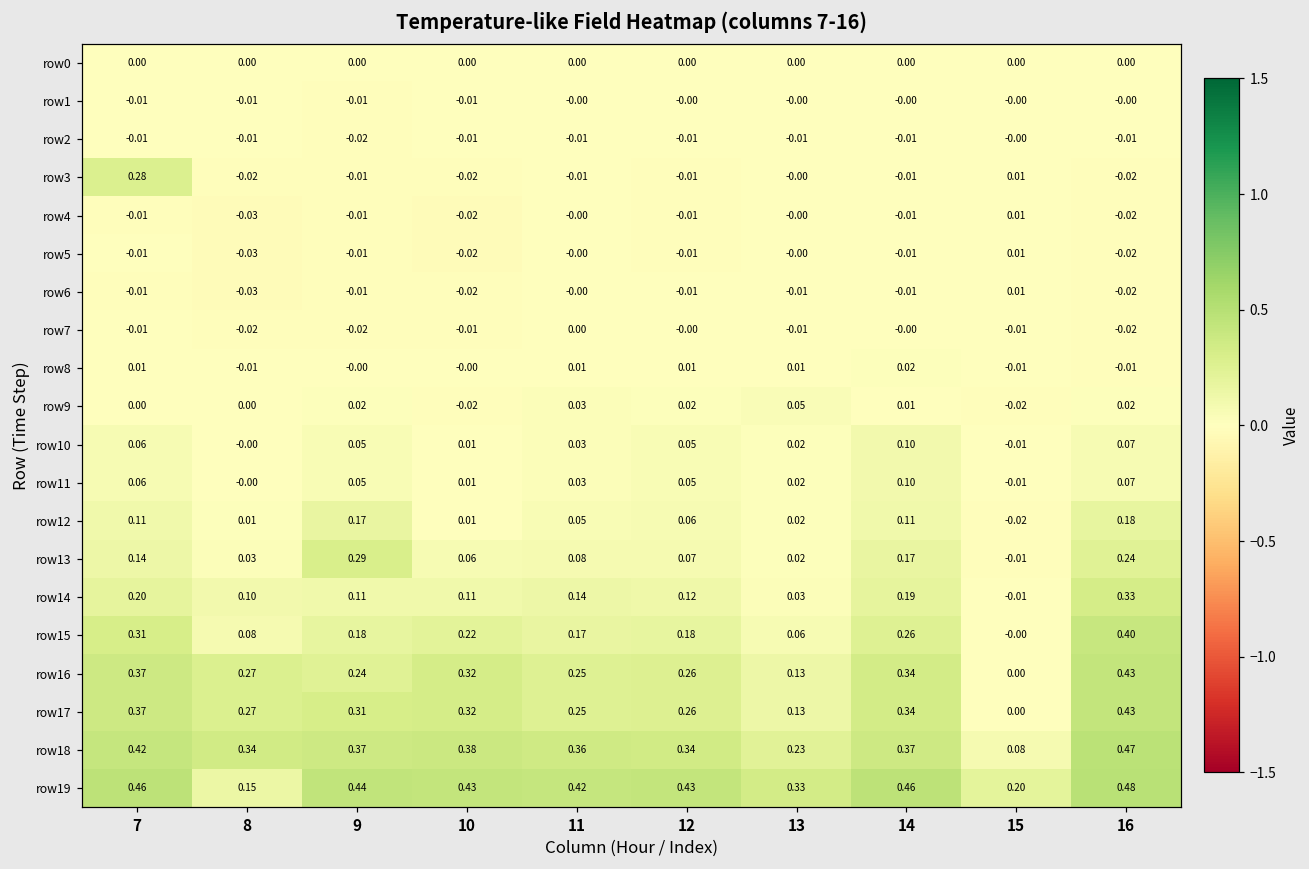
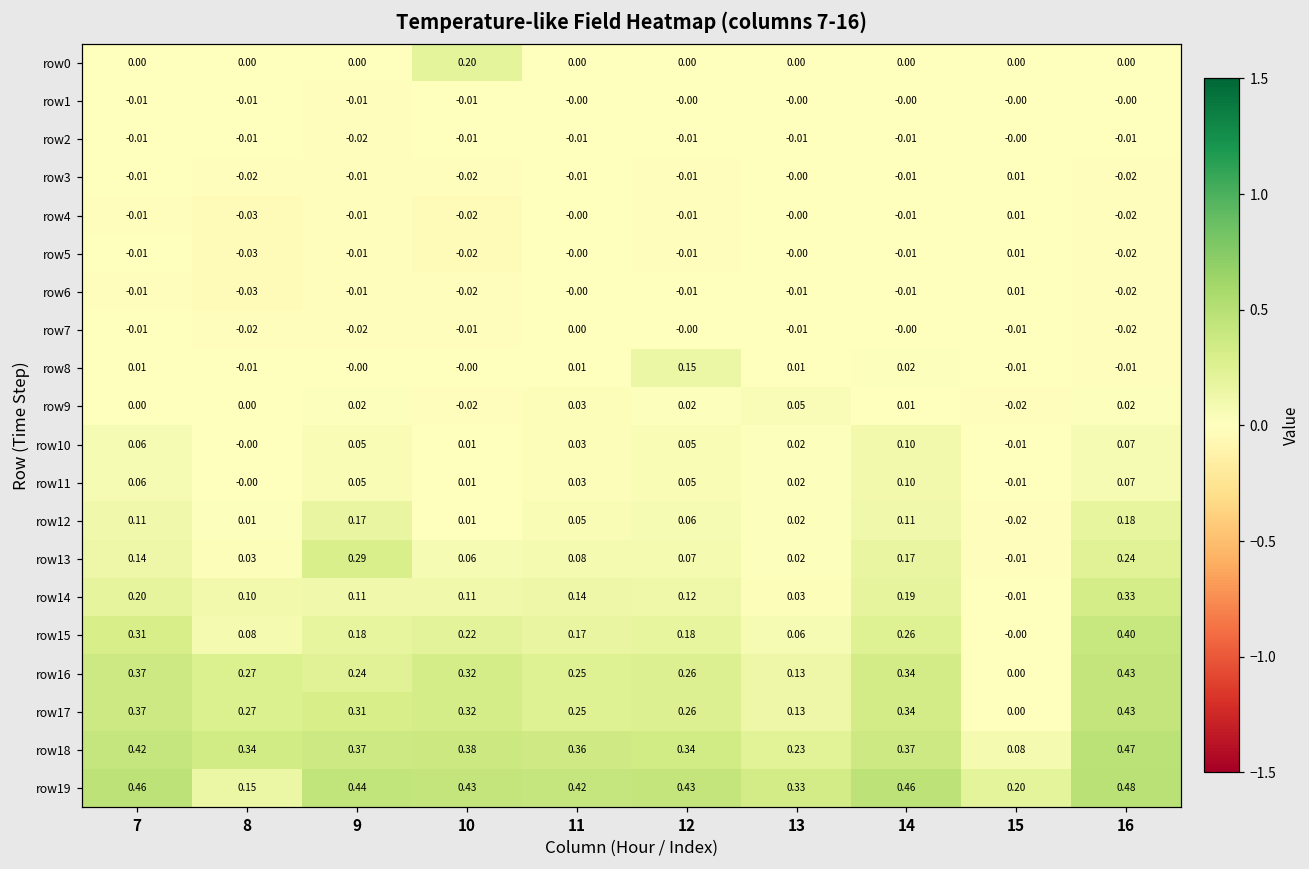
row0, 10: 0.00 -> 0.20
row3, 7: 0.28 -> -0.01
row8, 12: 0.01 -> 0.15
